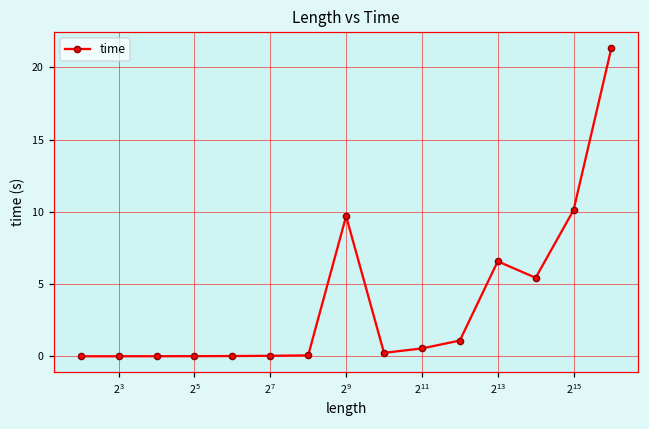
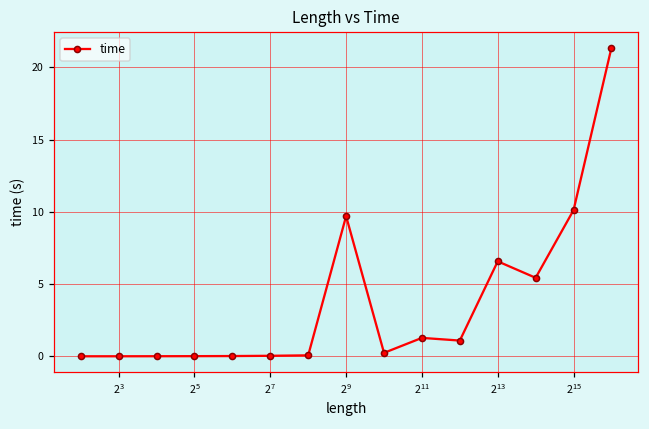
2^11: 0.5 -> 1.3
